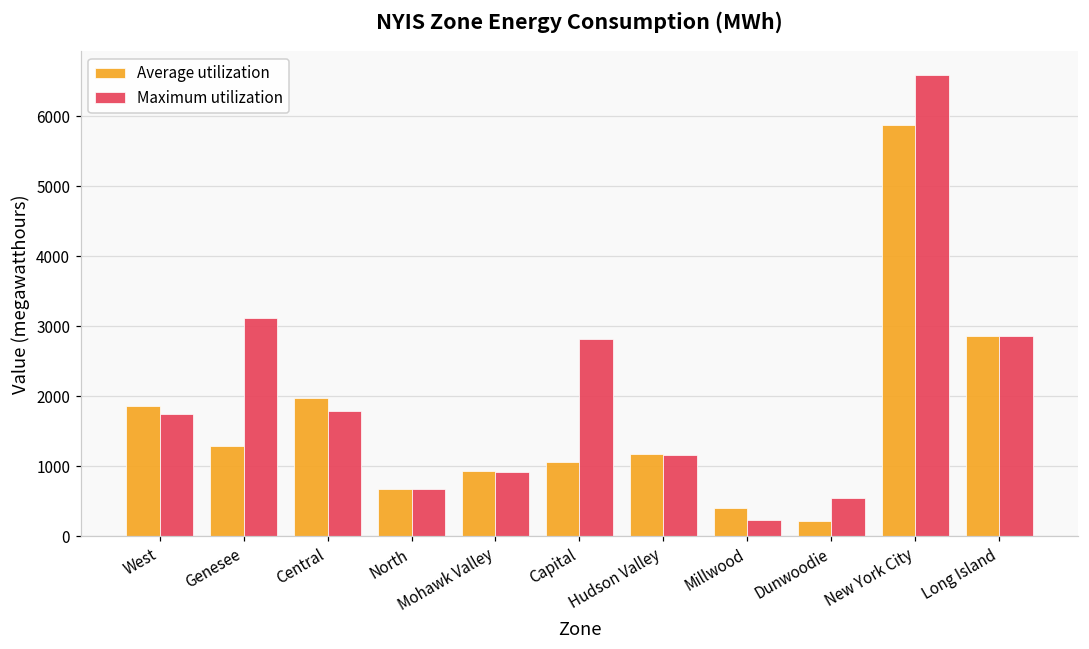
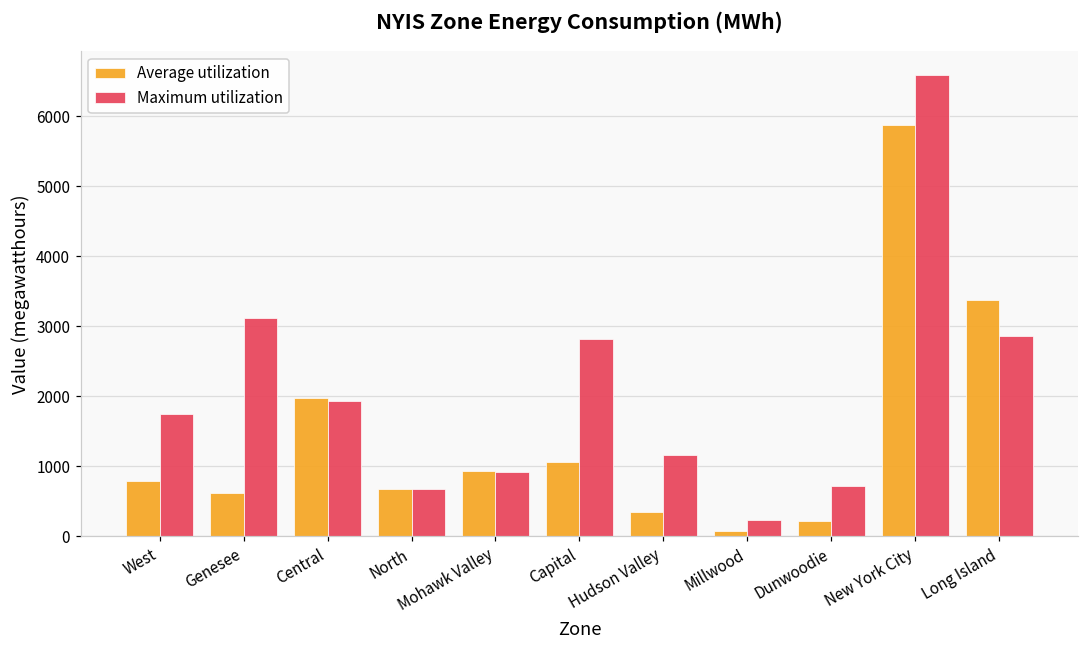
Average utilization, West: 1900 -> 800
Average utilization, Genesee: 1300 -> 600
Maximum utilization, Central: 1800 -> 1900
Average utilization, Hudson Valley: 1200 -> 400
Average utilization, Millwood: 400 -> 100
Maximum utilization, Dunwoodie: 500 -> 700
Average utilization, Long Island: 2900 -> 3400
